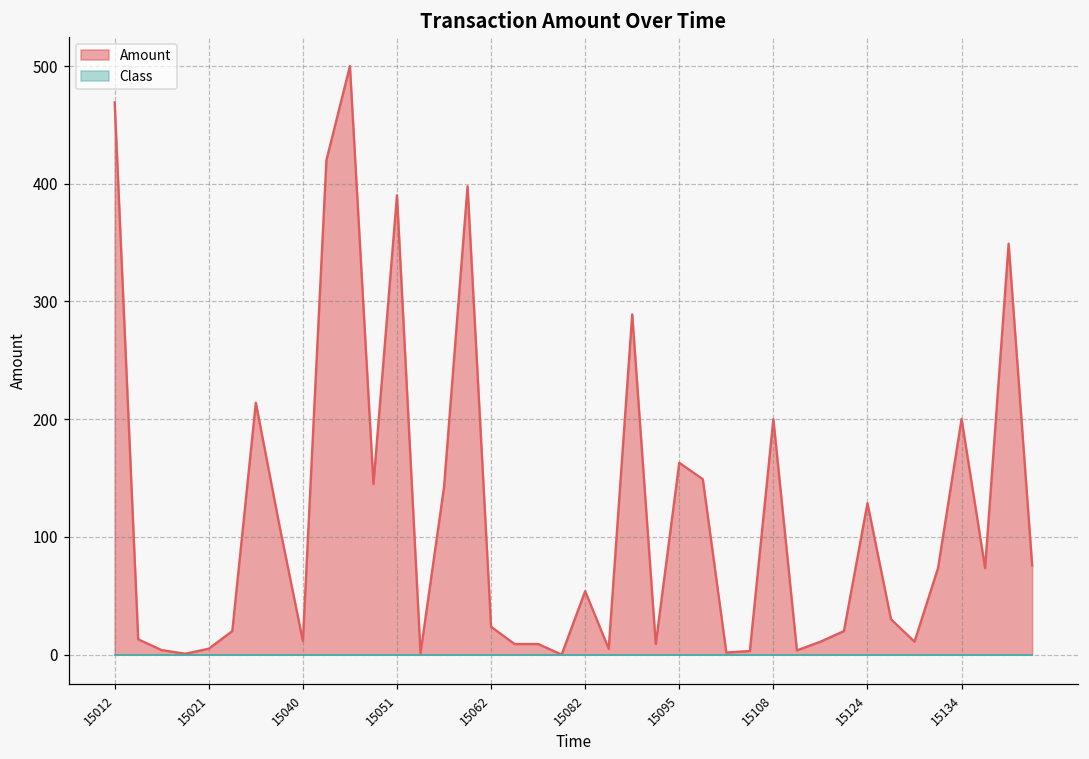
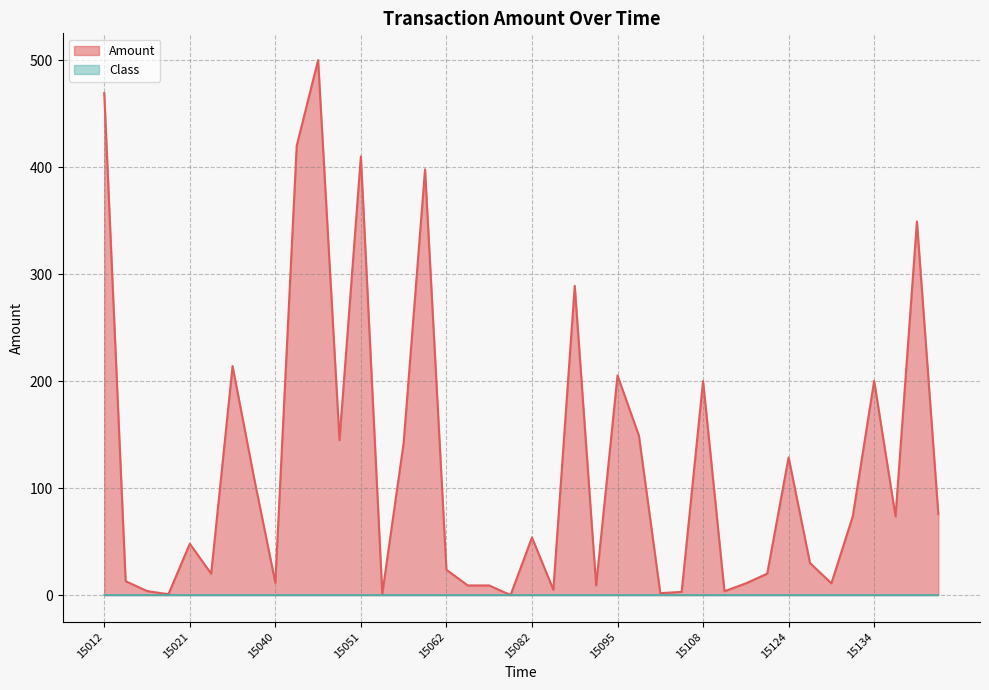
Amount, 15021: 5 -> 48
Amount, 15051: 390 -> 410
Amount, 15095: 163 -> 205
